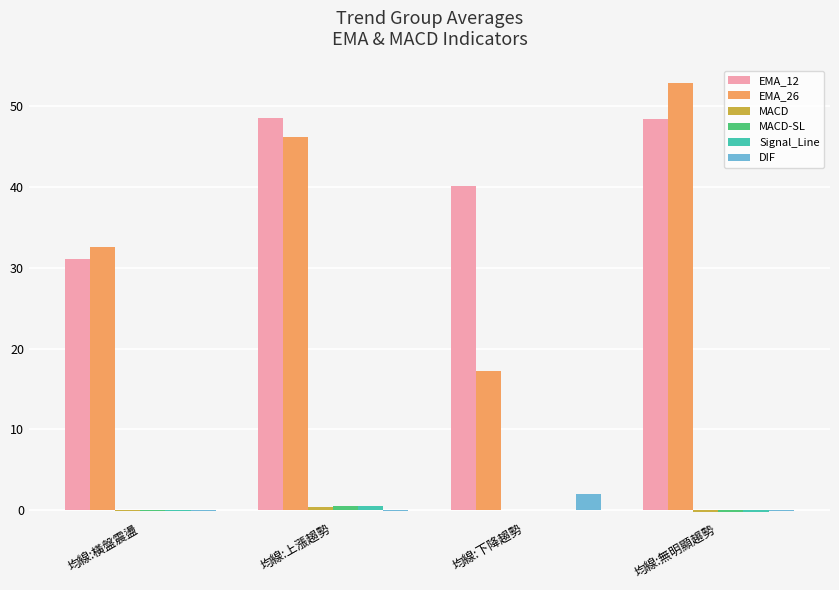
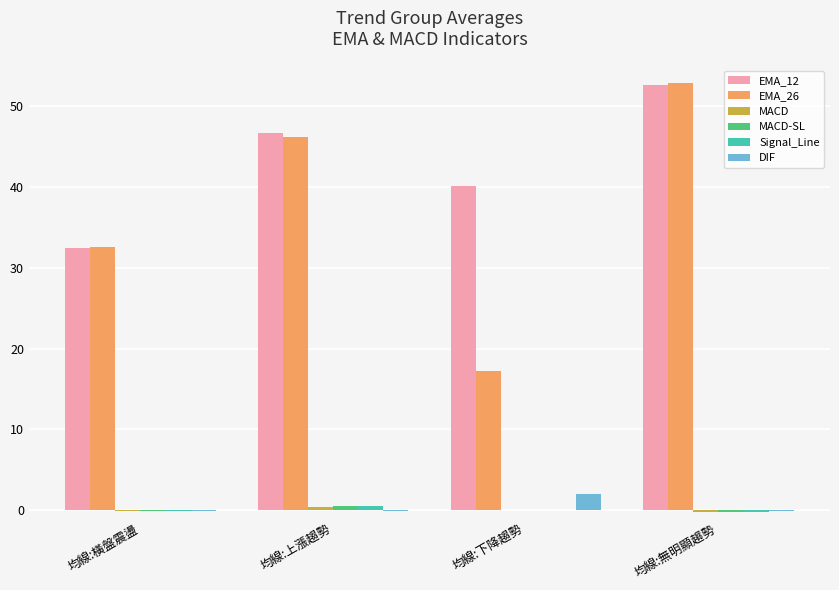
EMA_12, 均線:橫盤震盪: 31 -> 32
EMA_12, 均線:上漲趨勢: 49 -> 47
EMA_12, 均線:無明顯趨勢: 48 -> 53
